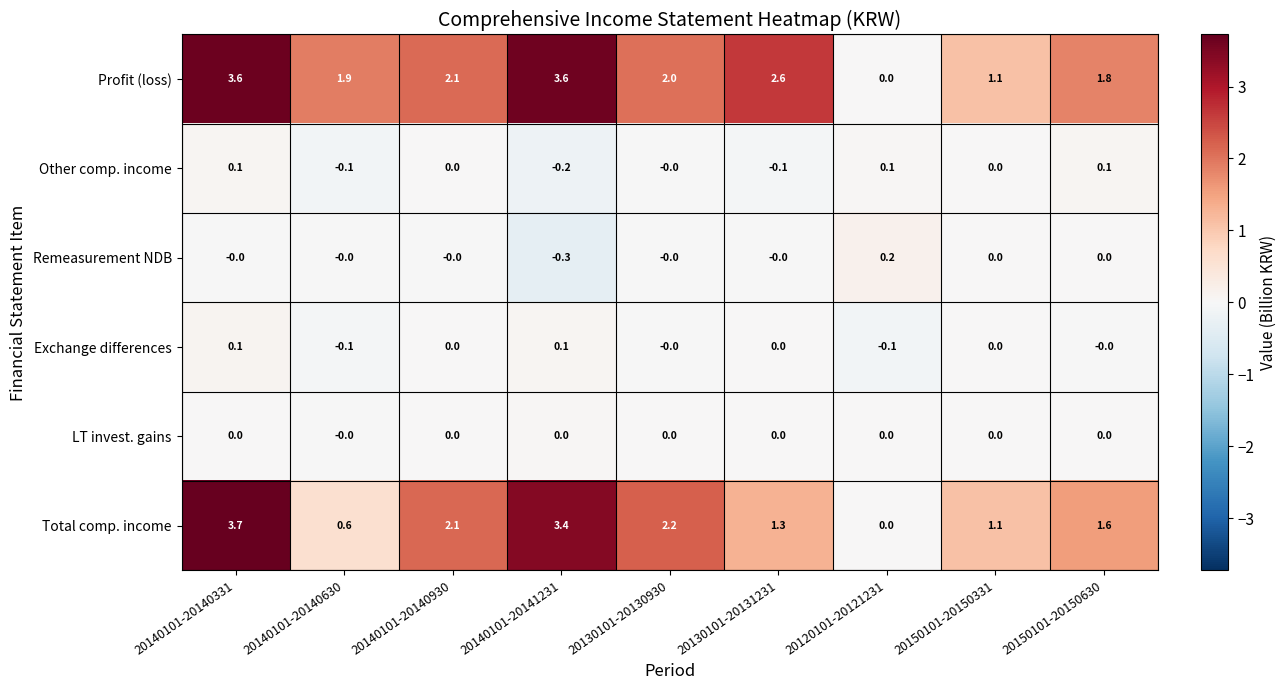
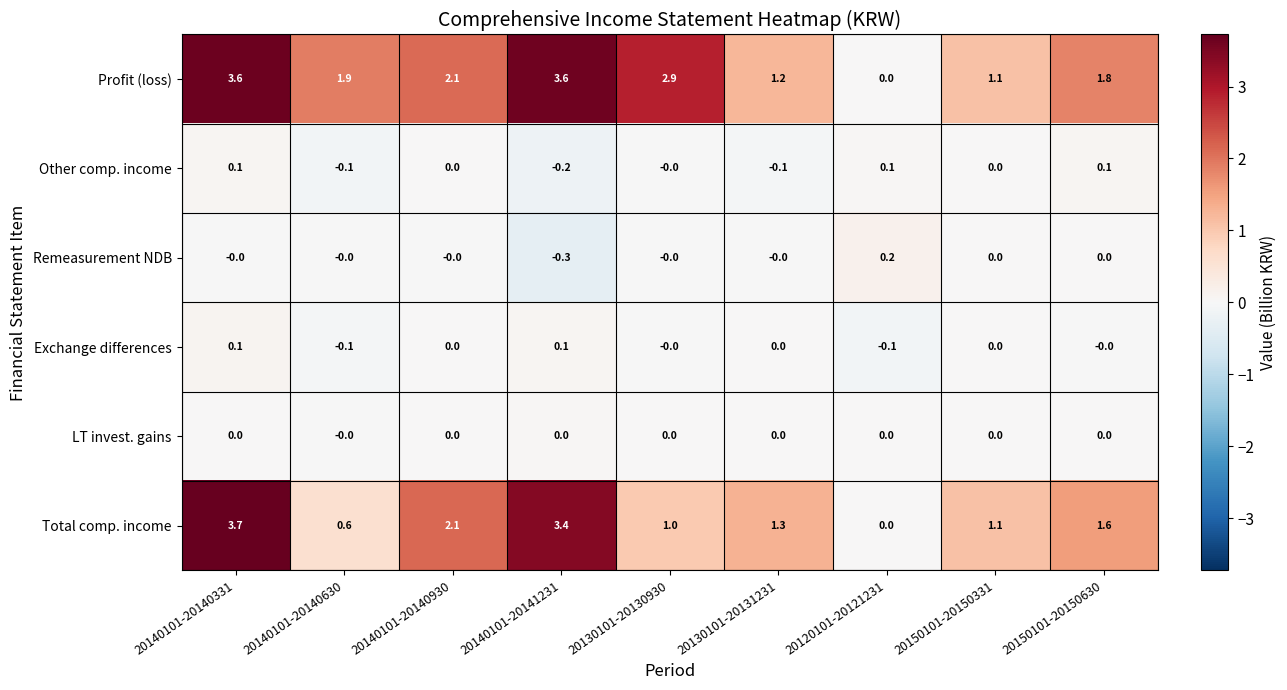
Profit (loss), 20130101-20130930: 2.0 -> 2.9
Profit (loss), 20130101-20131231: 2.6 -> 1.2
Total comp. income, 20130101-20130930: 2.2 -> 1.0
